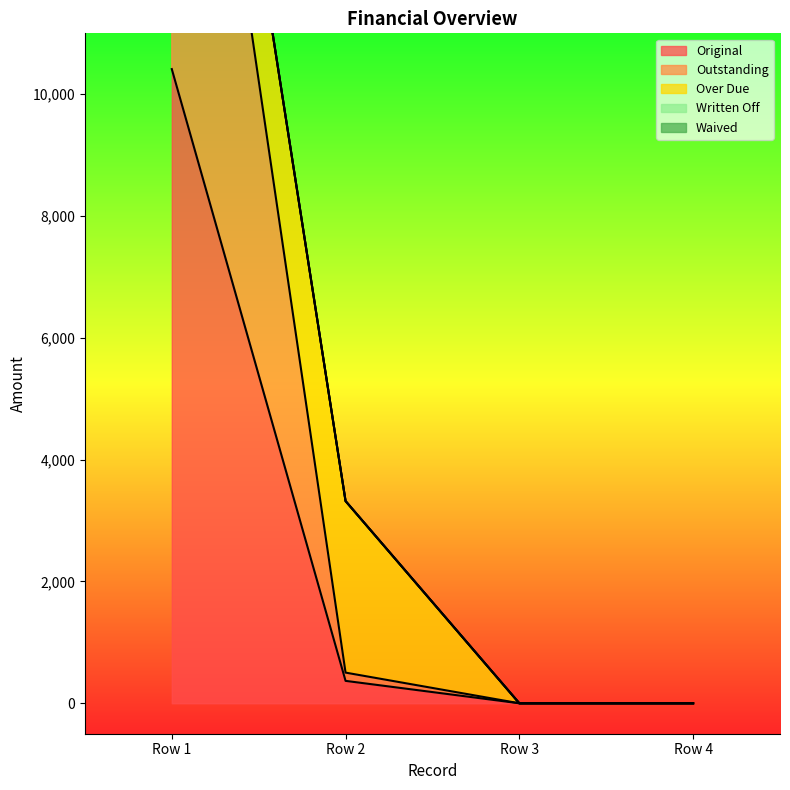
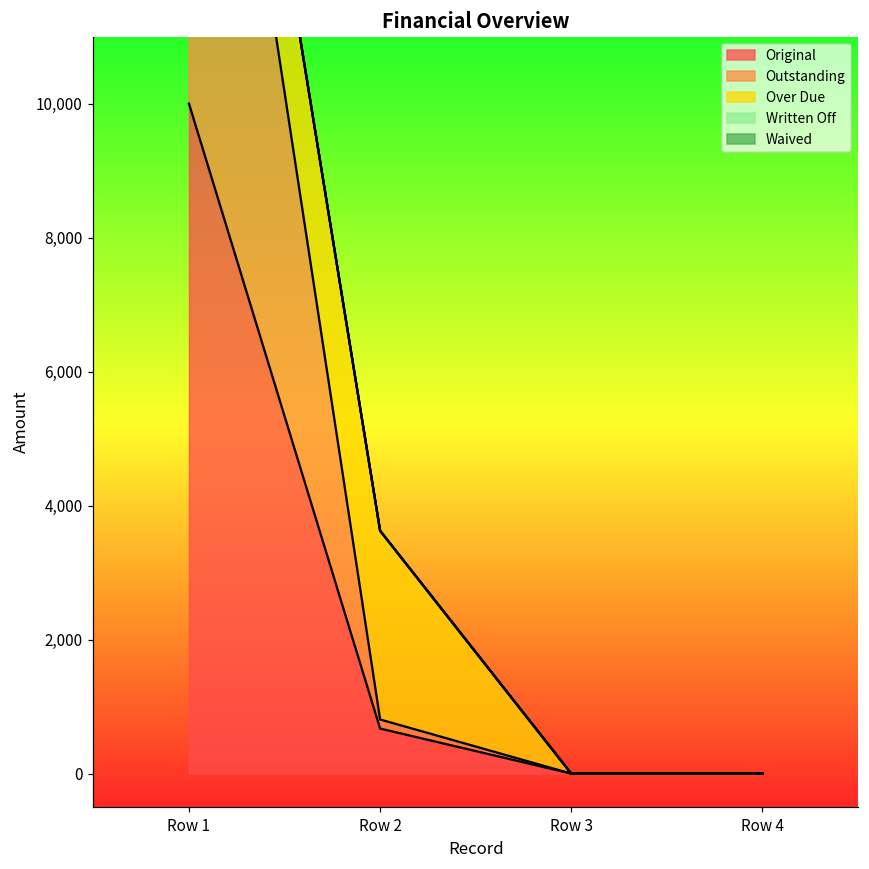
Original, Row 1: 10,400 -> 10,000
Original, Row 2: 400 -> 700
